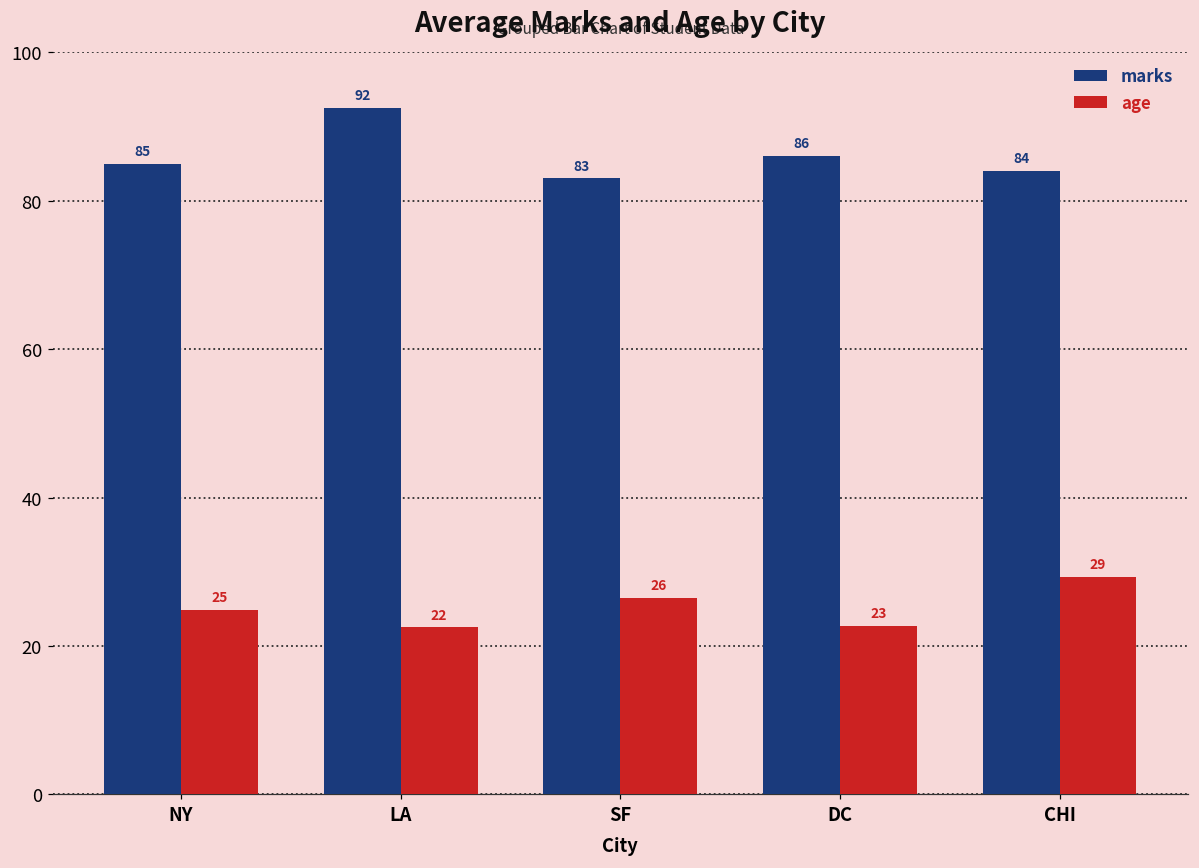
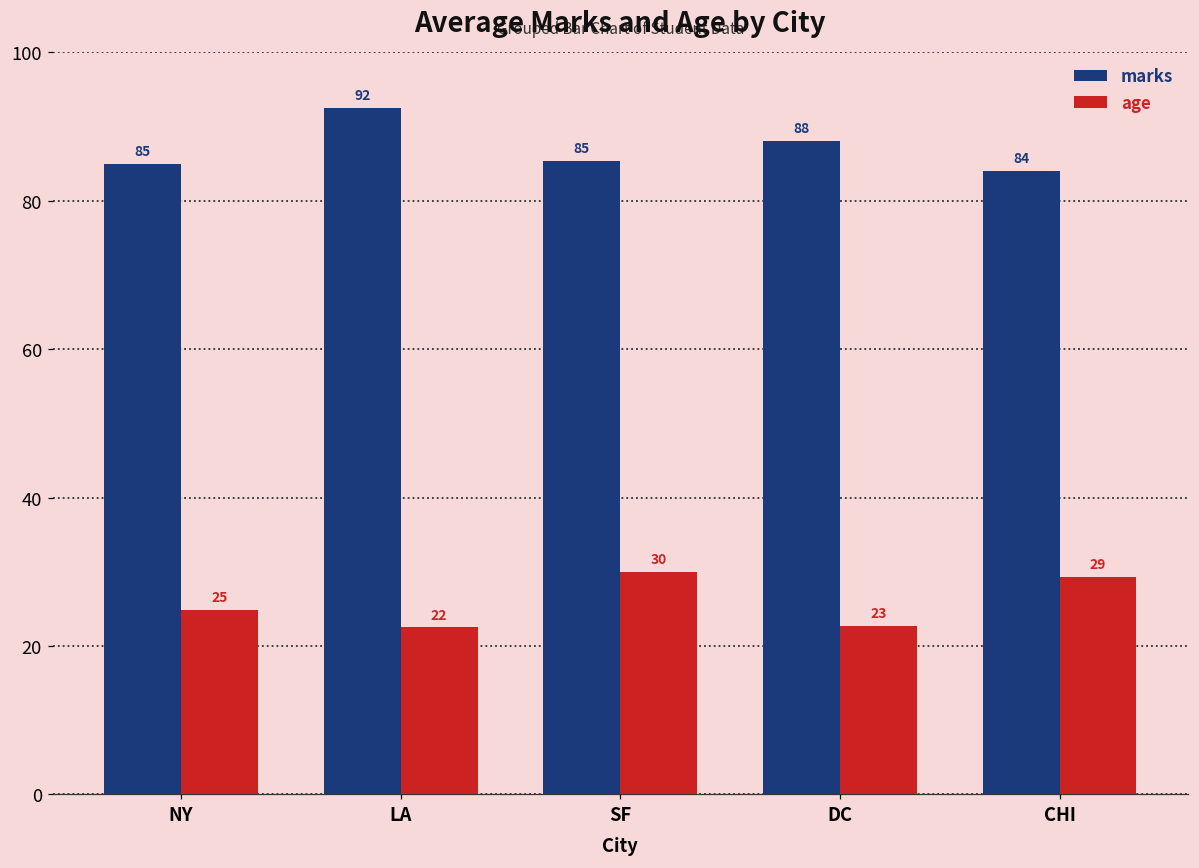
marks, SF: 83 -> 85
age, SF: 26 -> 30
marks, DC: 86 -> 88
